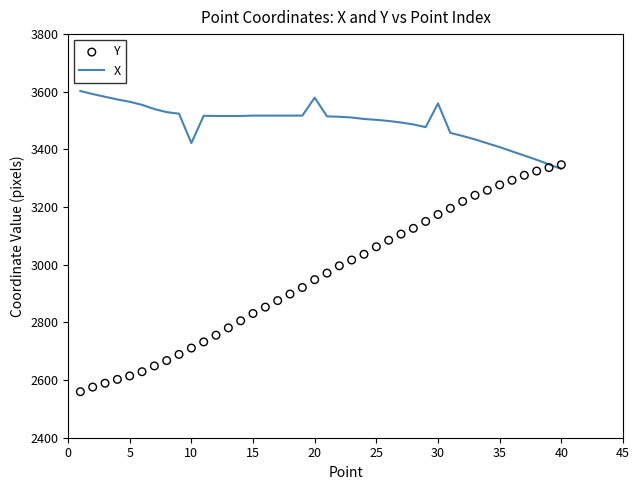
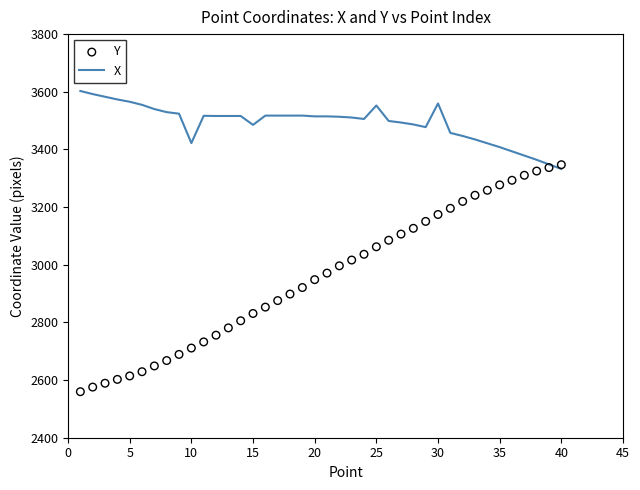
X, 15: 3520 -> 3490
X, 20: 3580 -> 3510
X, 25: 3500 -> 3550
